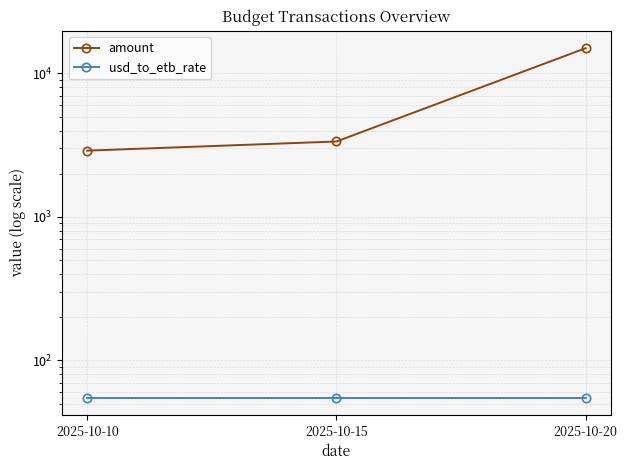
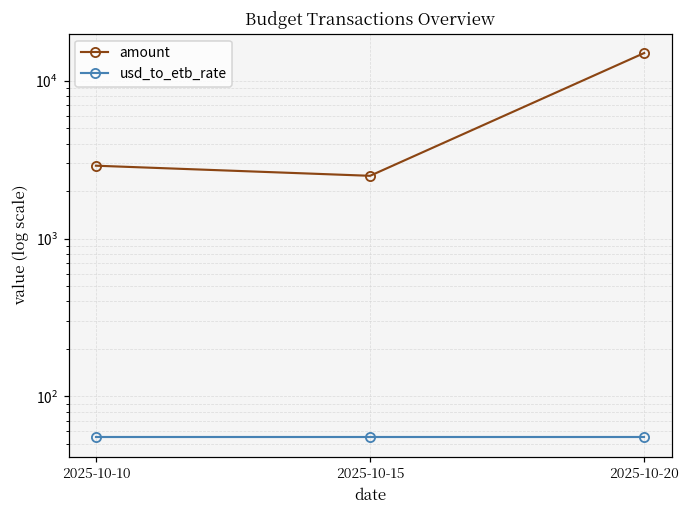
amount, 2025-10-15: 3400 -> 2500
